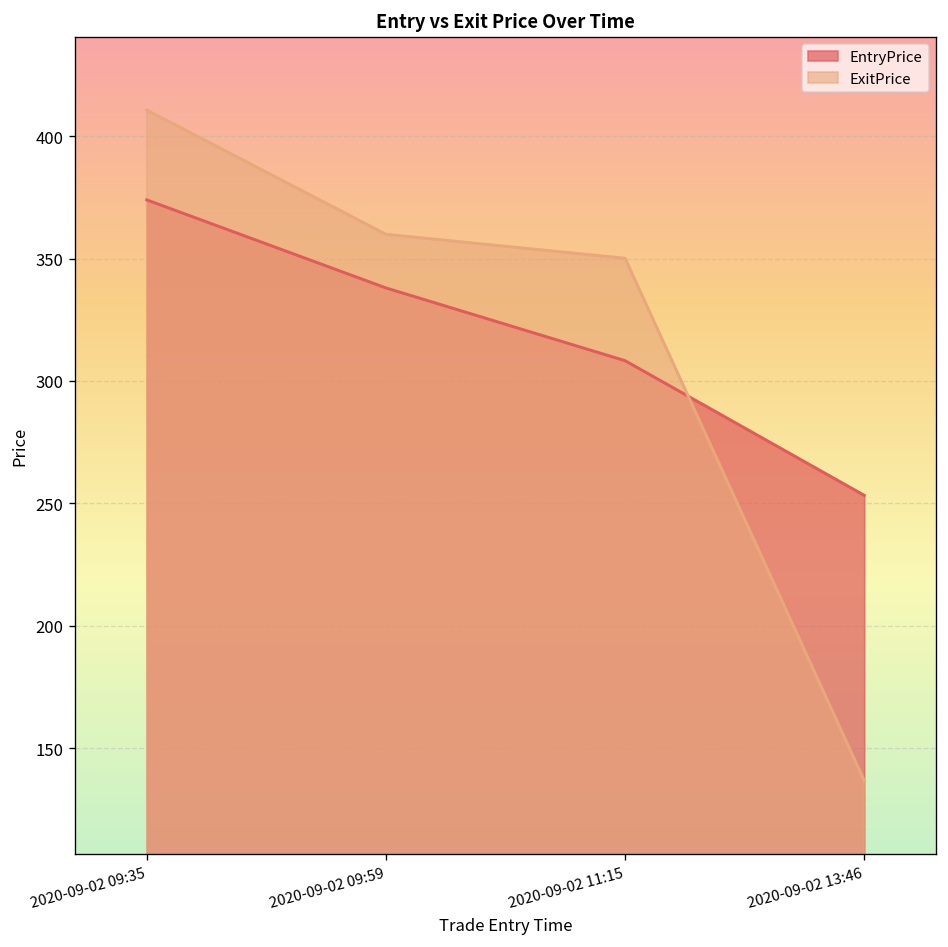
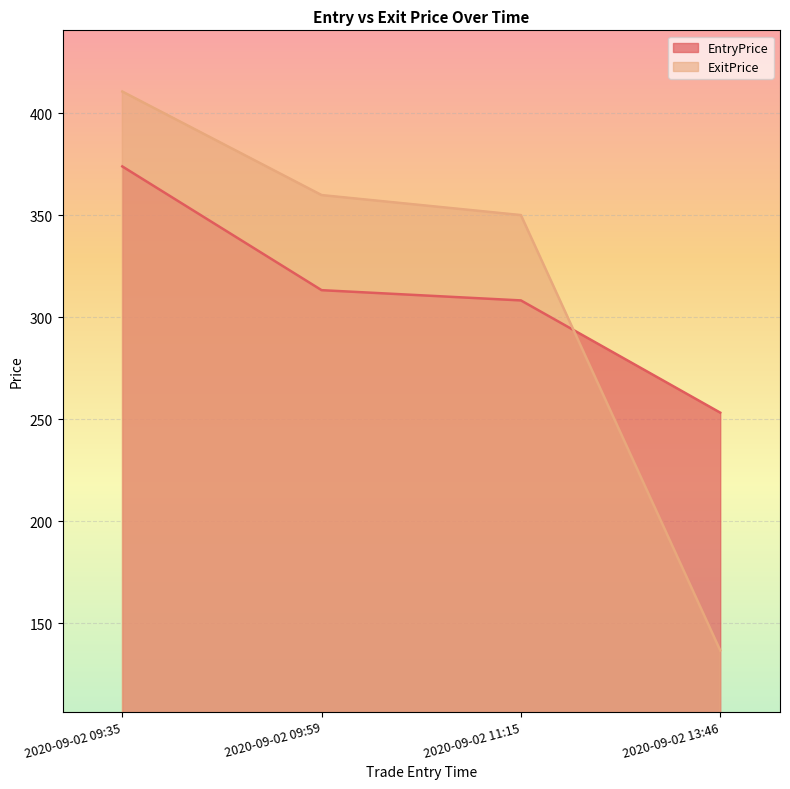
EntryPrice, 2020-09-02 09:59: 338 -> 313
